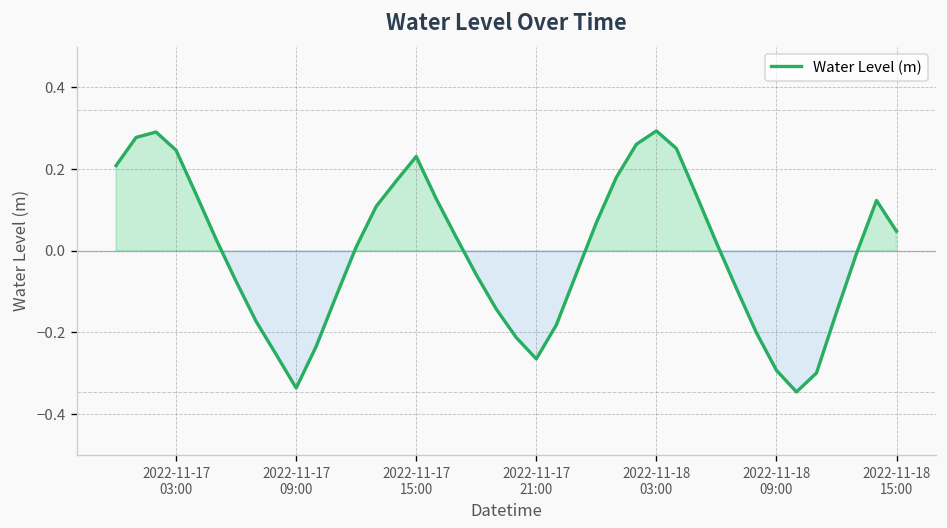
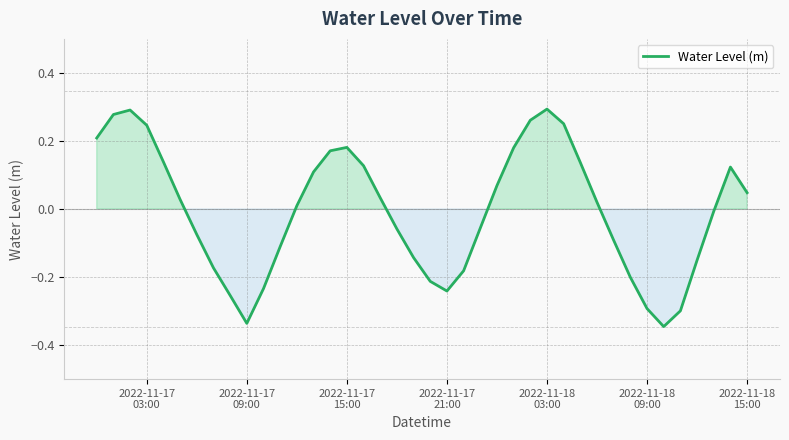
2022-11-17 15:00: 0.23 -> 0.18
2022-11-17 21:00: -0.26 -> -0.24
